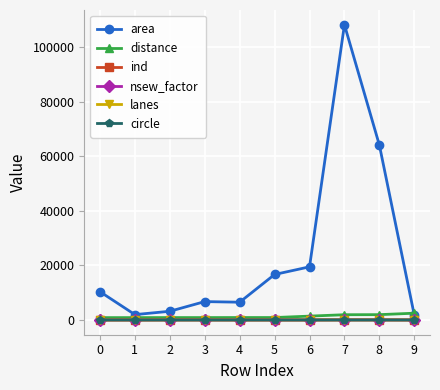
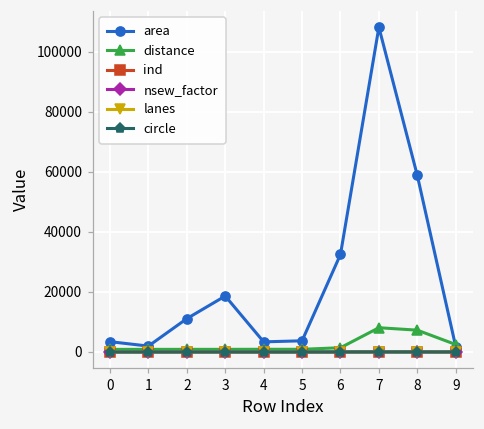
area, 0: 10000 -> 3000
area, 2: 3000 -> 11000
area, 3: 7000 -> 19000
area, 4: 7000 -> 3000
area, 5: 17000 -> 4000
area, 6: 19000 -> 32000
distance, 7: 2000 -> 8000
area, 8: 64000 -> 59000
distance, 8: 2000 -> 7000
